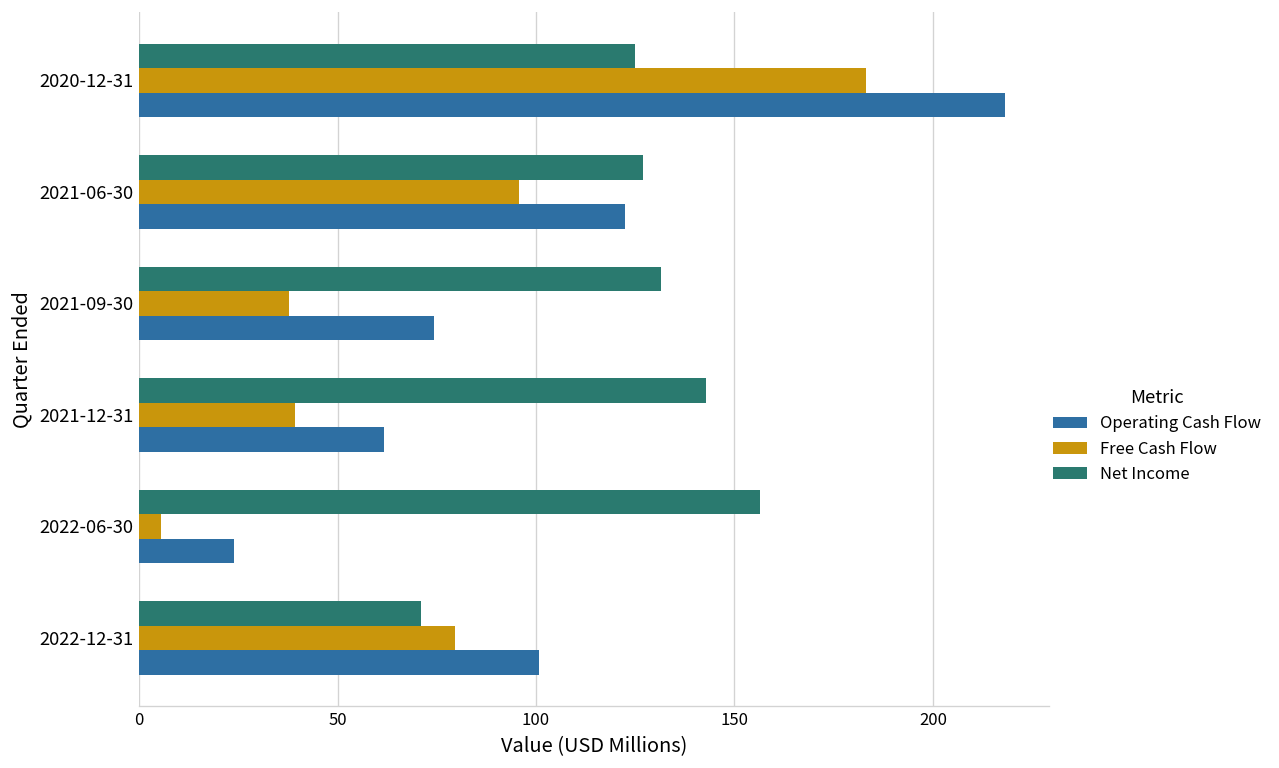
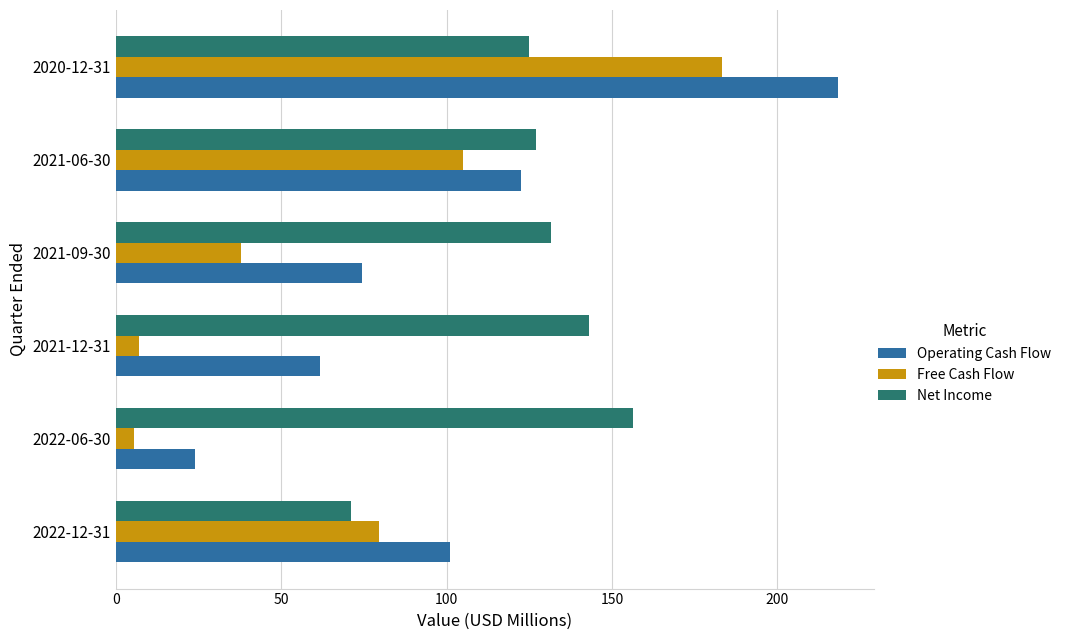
Free Cash Flow, 2021-06-30: 96 -> 105
Free Cash Flow, 2021-12-31: 39 -> 7
